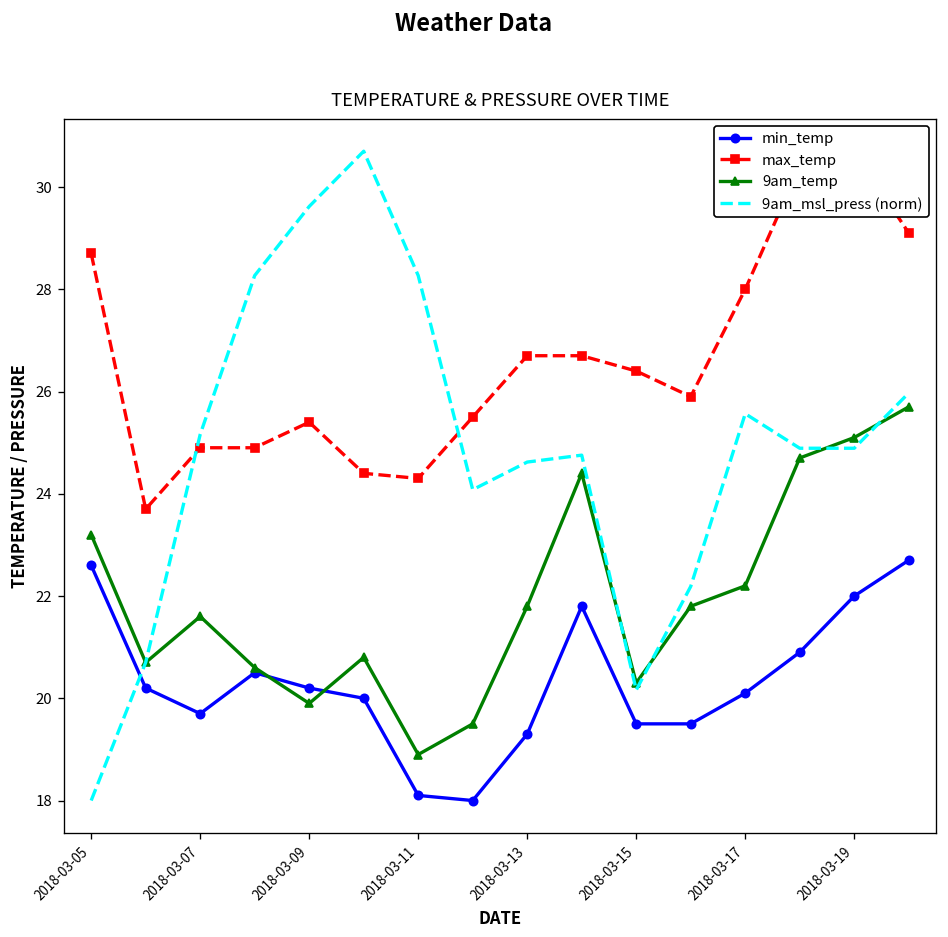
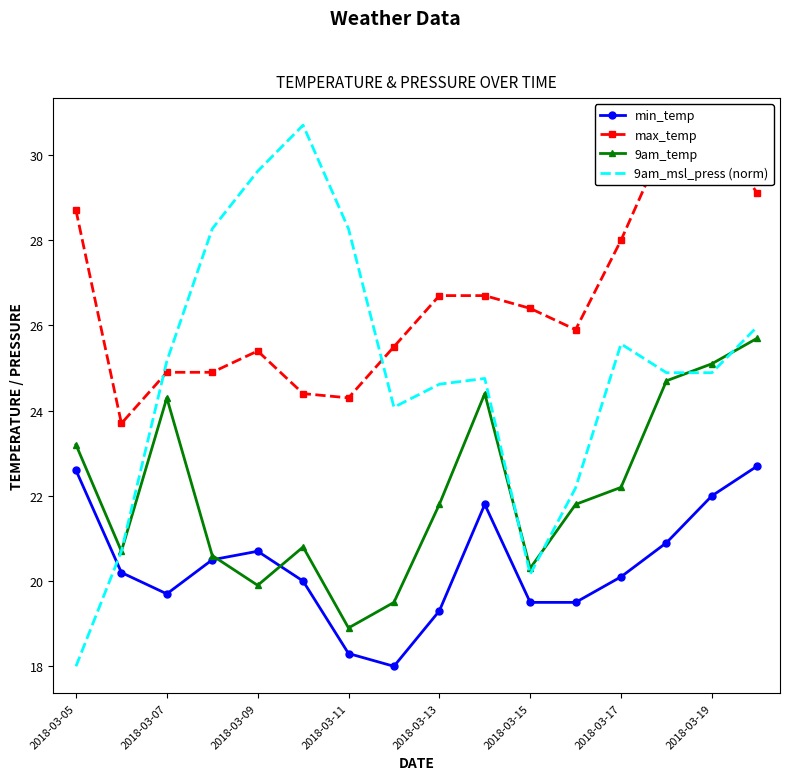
9am_temp, 2018-03-07: 21.6 -> 24.3
min_temp, 2018-03-09: 20.2 -> 20.7
min_temp, 2018-03-11: 18.1 -> 18.3
